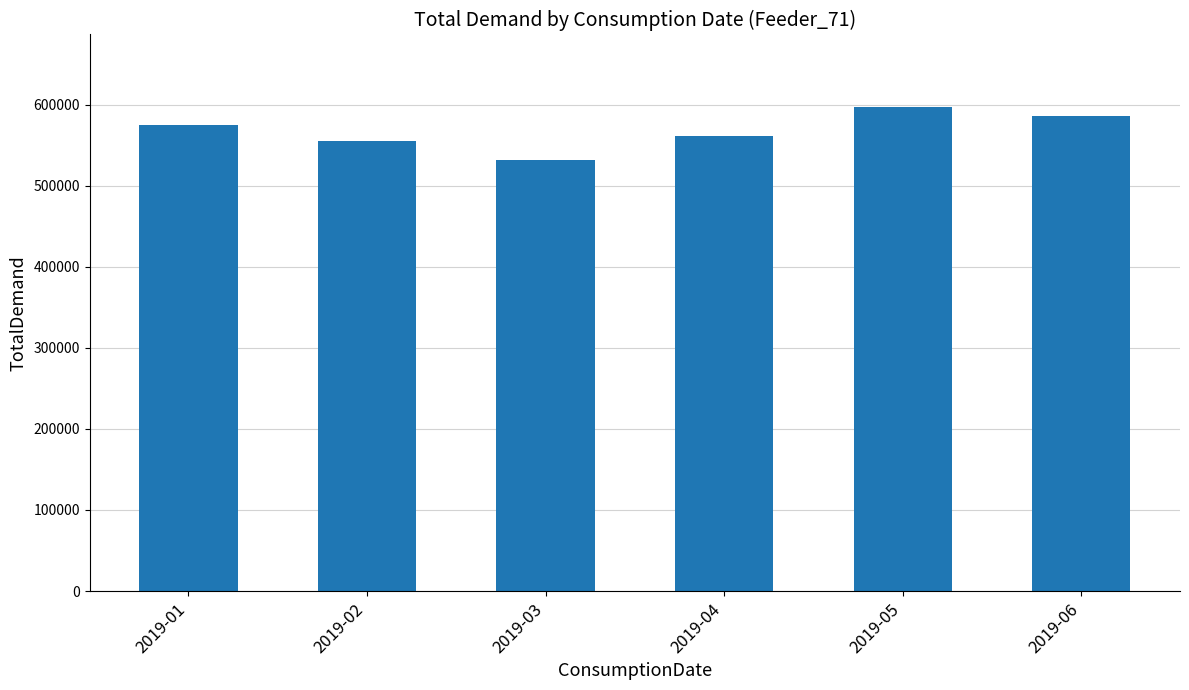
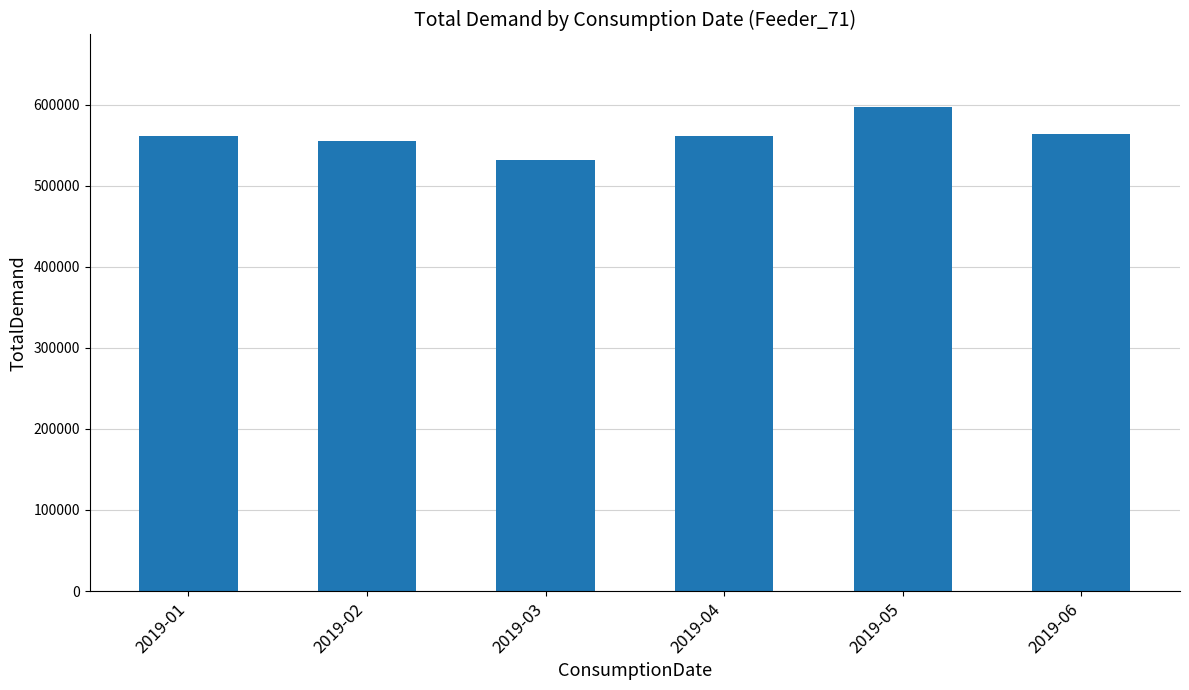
2019-01: 570000 -> 560000
2019-06: 590000 -> 560000
